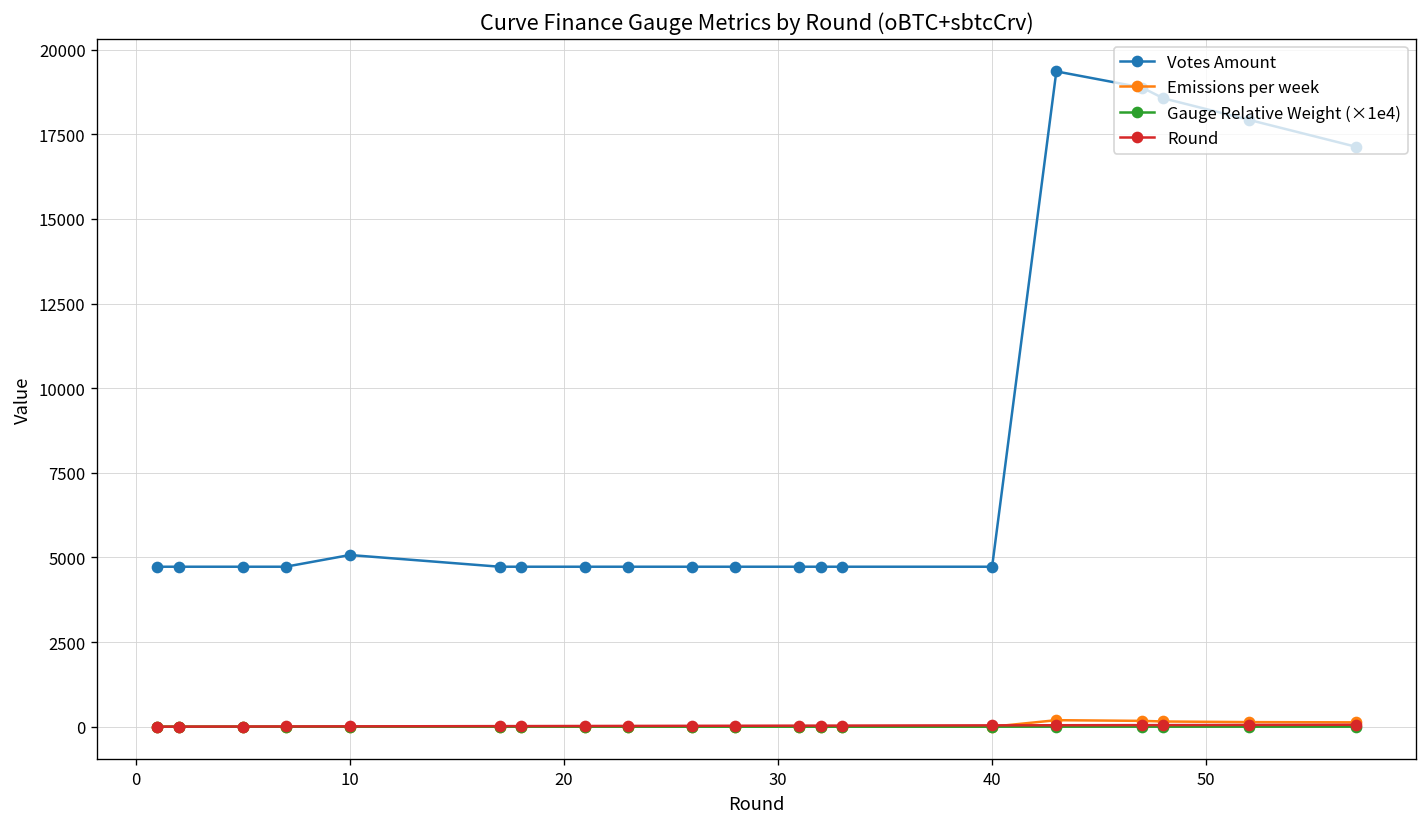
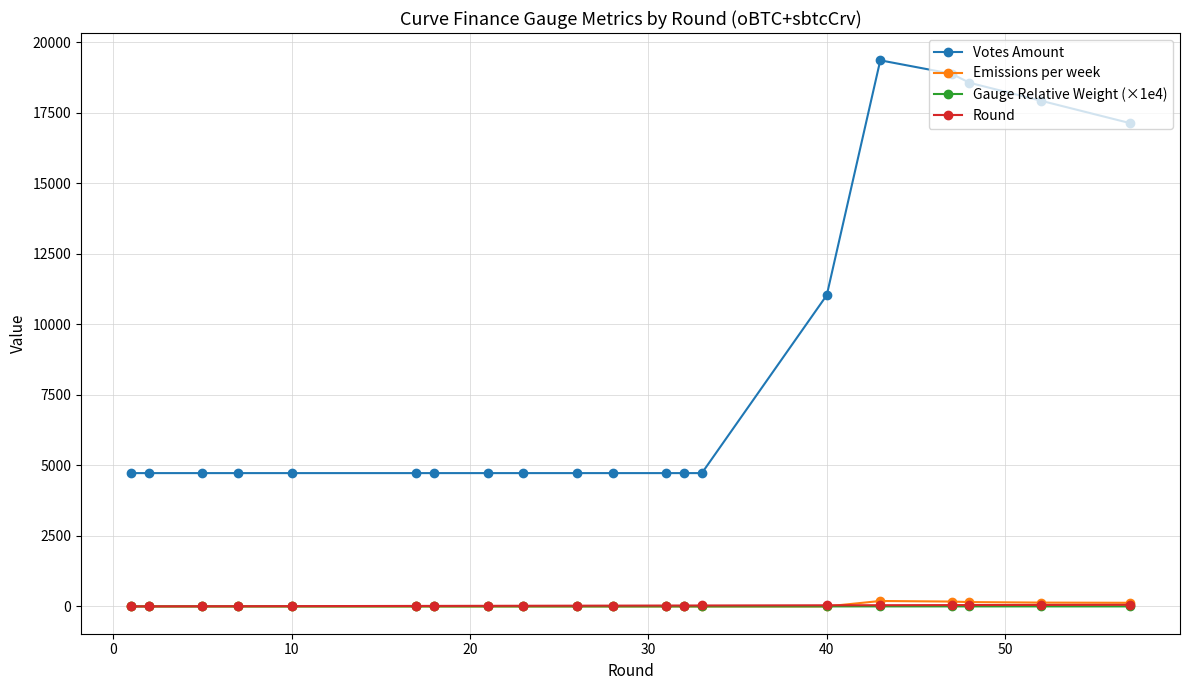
Votes Amount, 10: 5100 -> 4700
Votes Amount, 40: 4700 -> 11000
